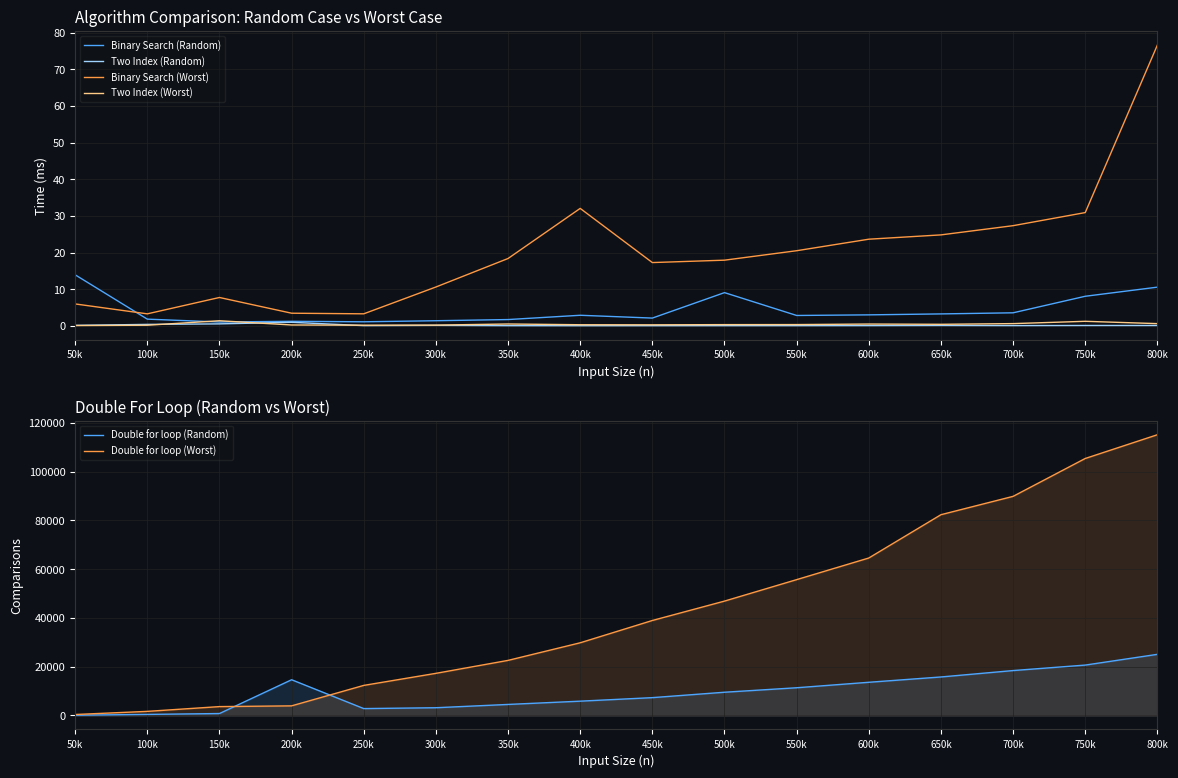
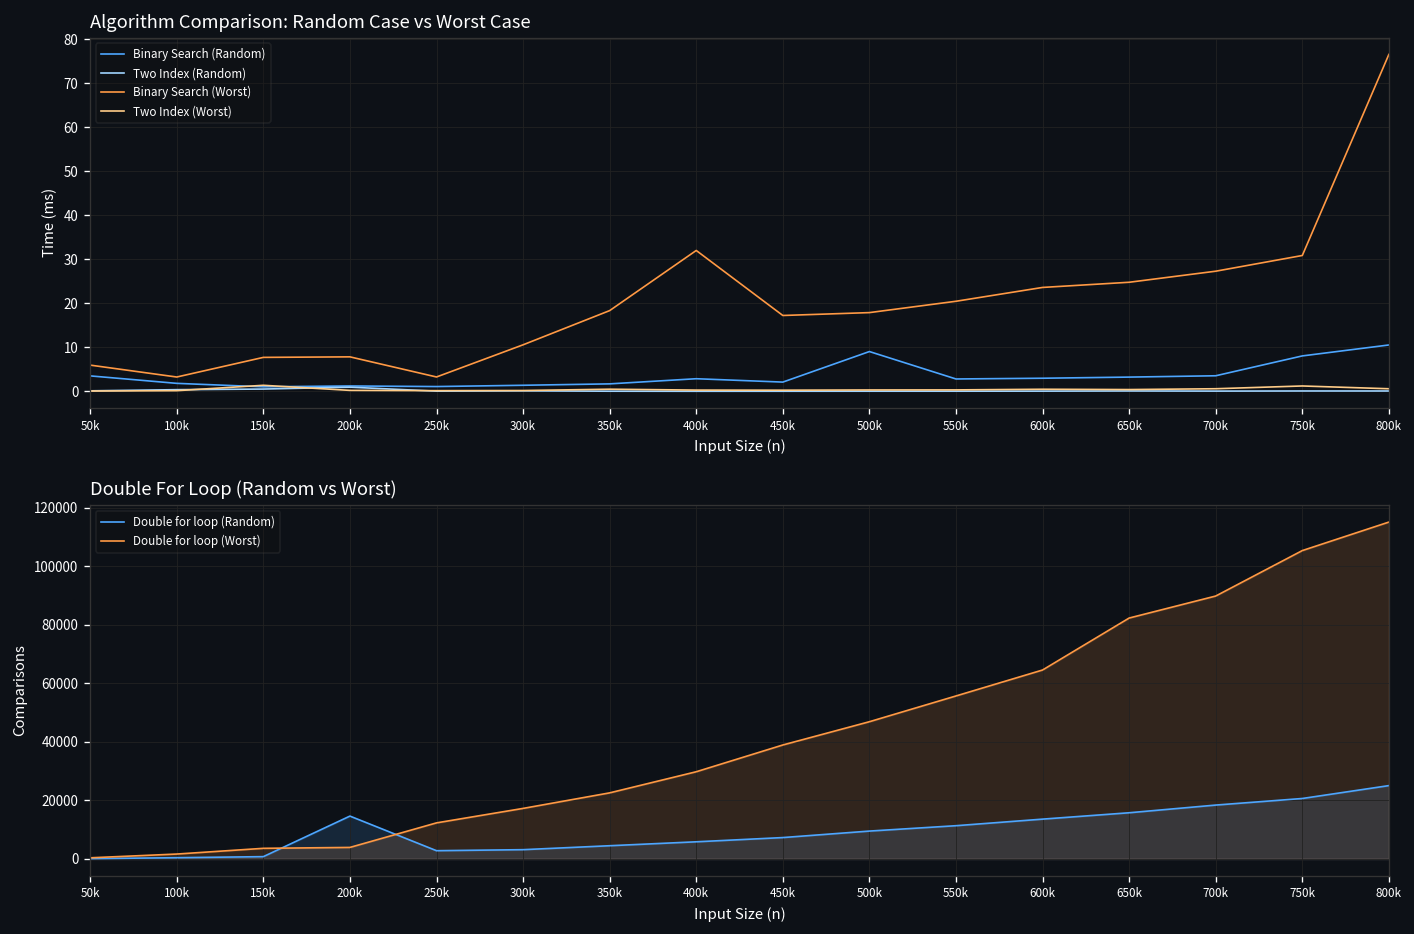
Algorithm Comparison: Random Case vs Worst Case, Binary Search (Random), 50k: 14 -> 4
Algorithm Comparison: Random Case vs Worst Case, Binary Search (Worst), 200k: 3 -> 8
